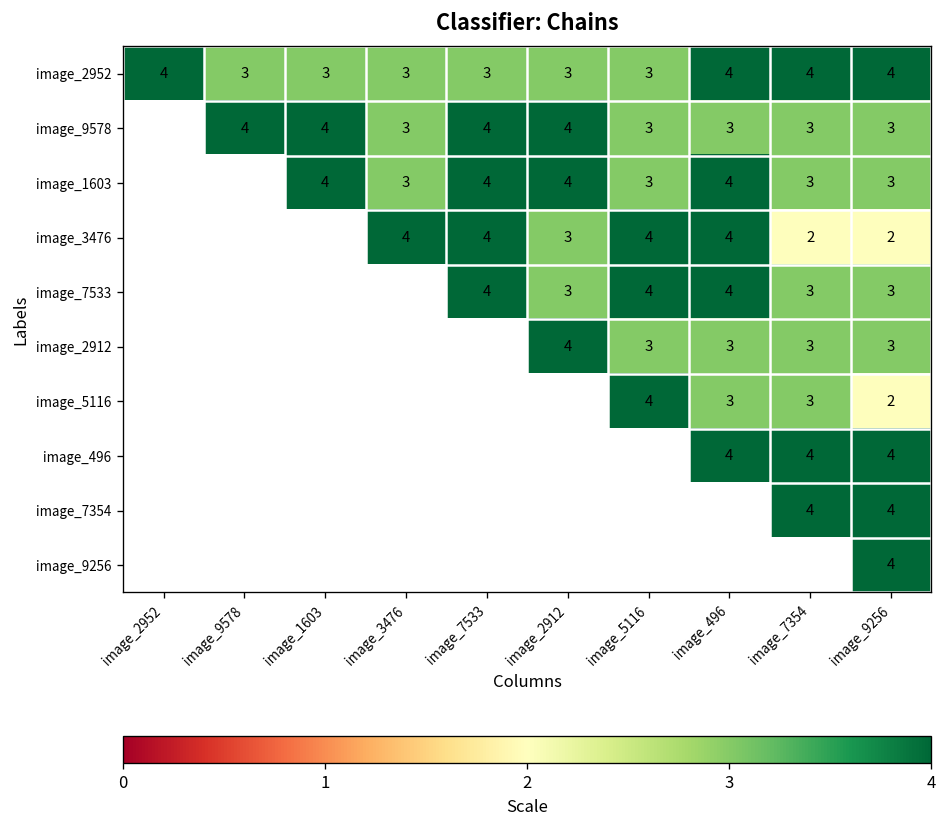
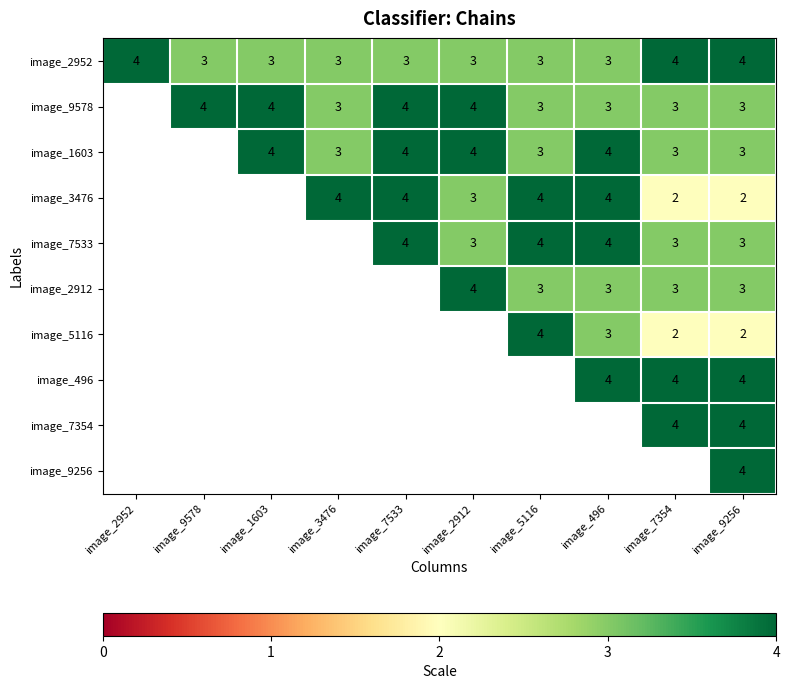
image_2952, image_496: 4 -> 3
image_5116, image_7354: 3 -> 2
